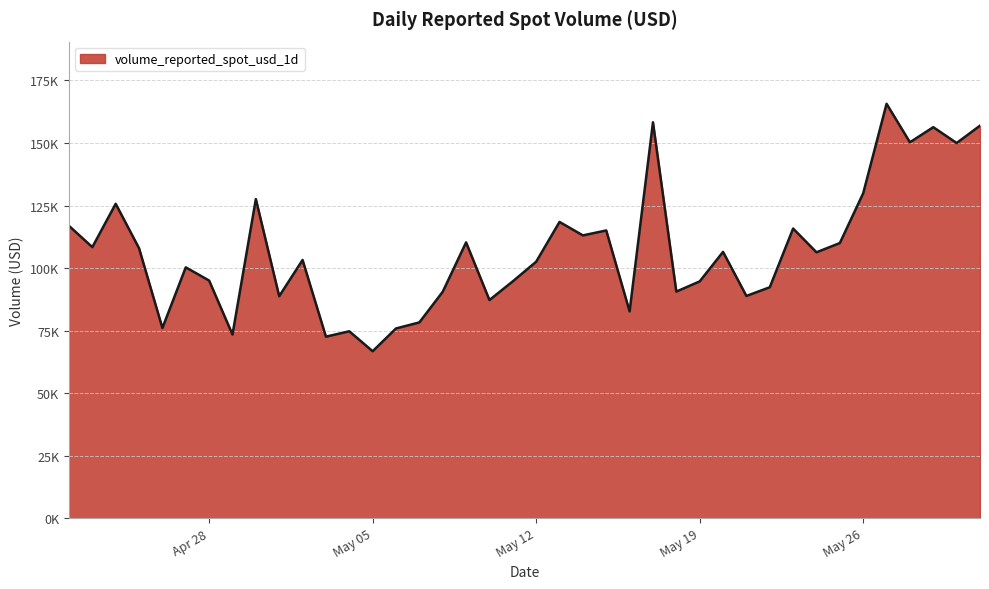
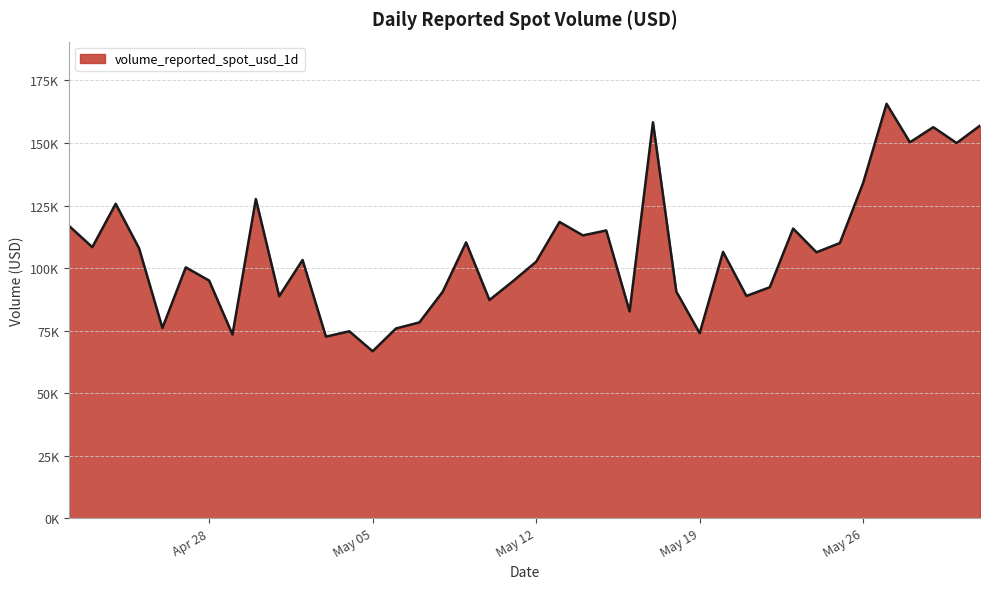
May 19: 95000 -> 74000
May 26: 130000 -> 134000
